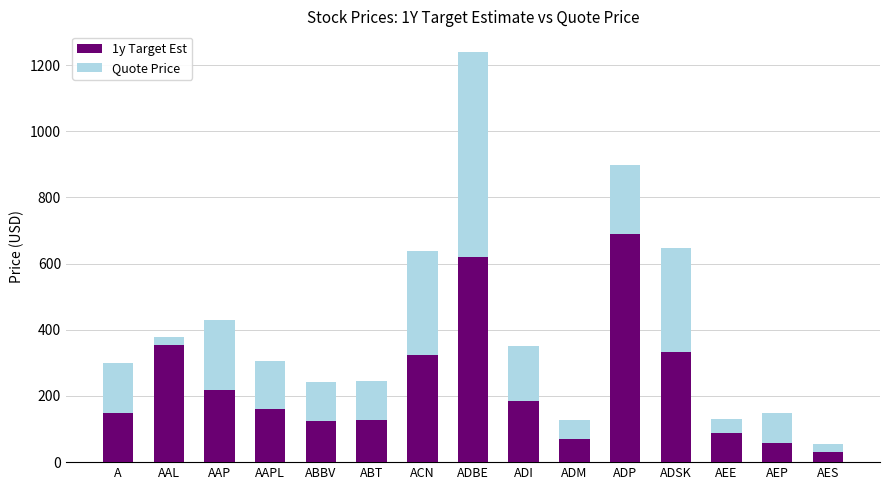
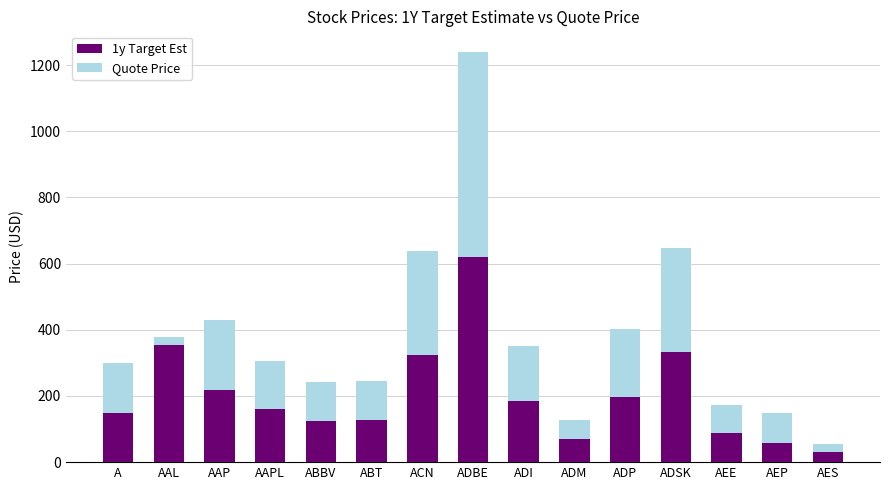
1y Target Est, ADP: 690 -> 200
Quote Price, AEE: 40 -> 80
